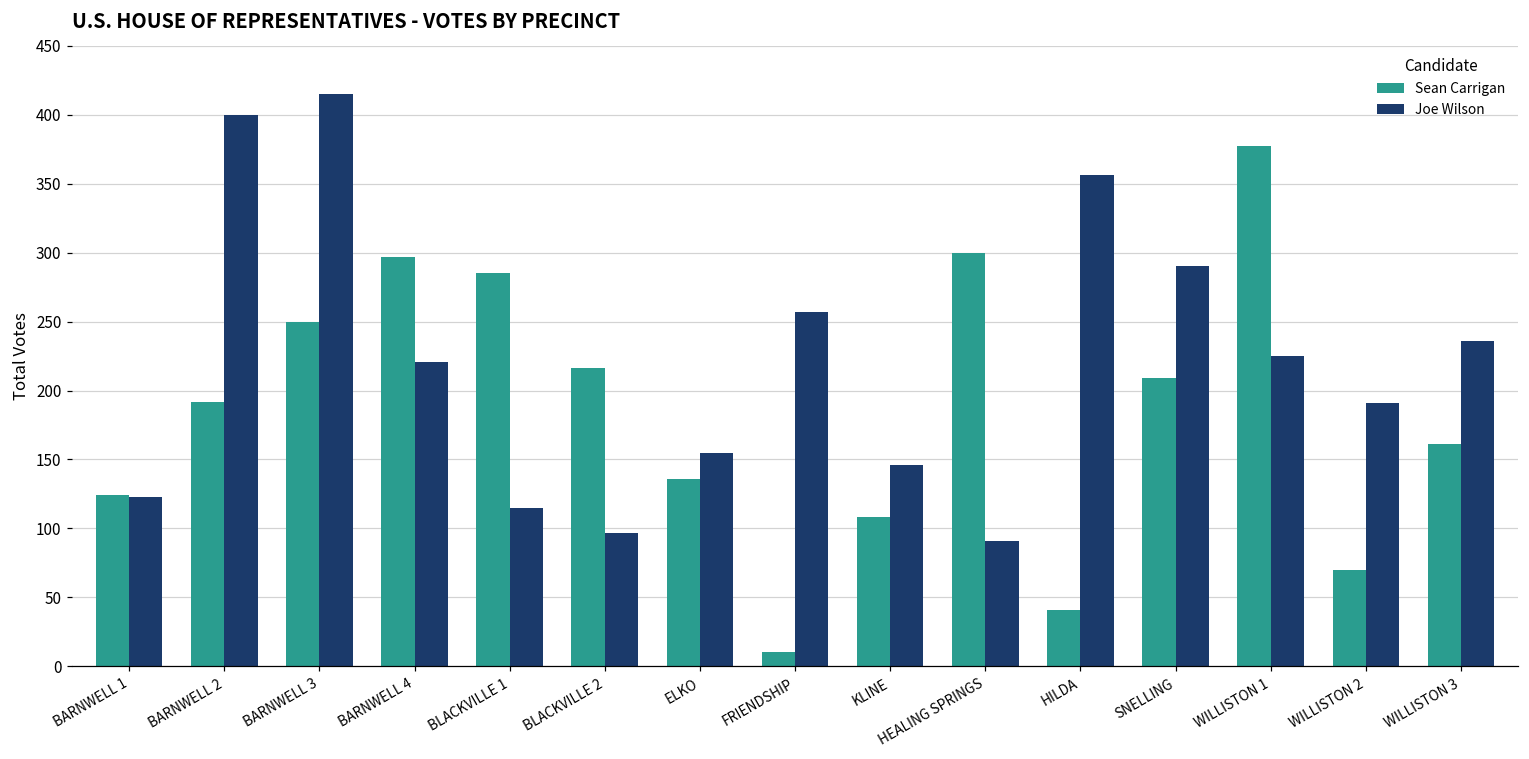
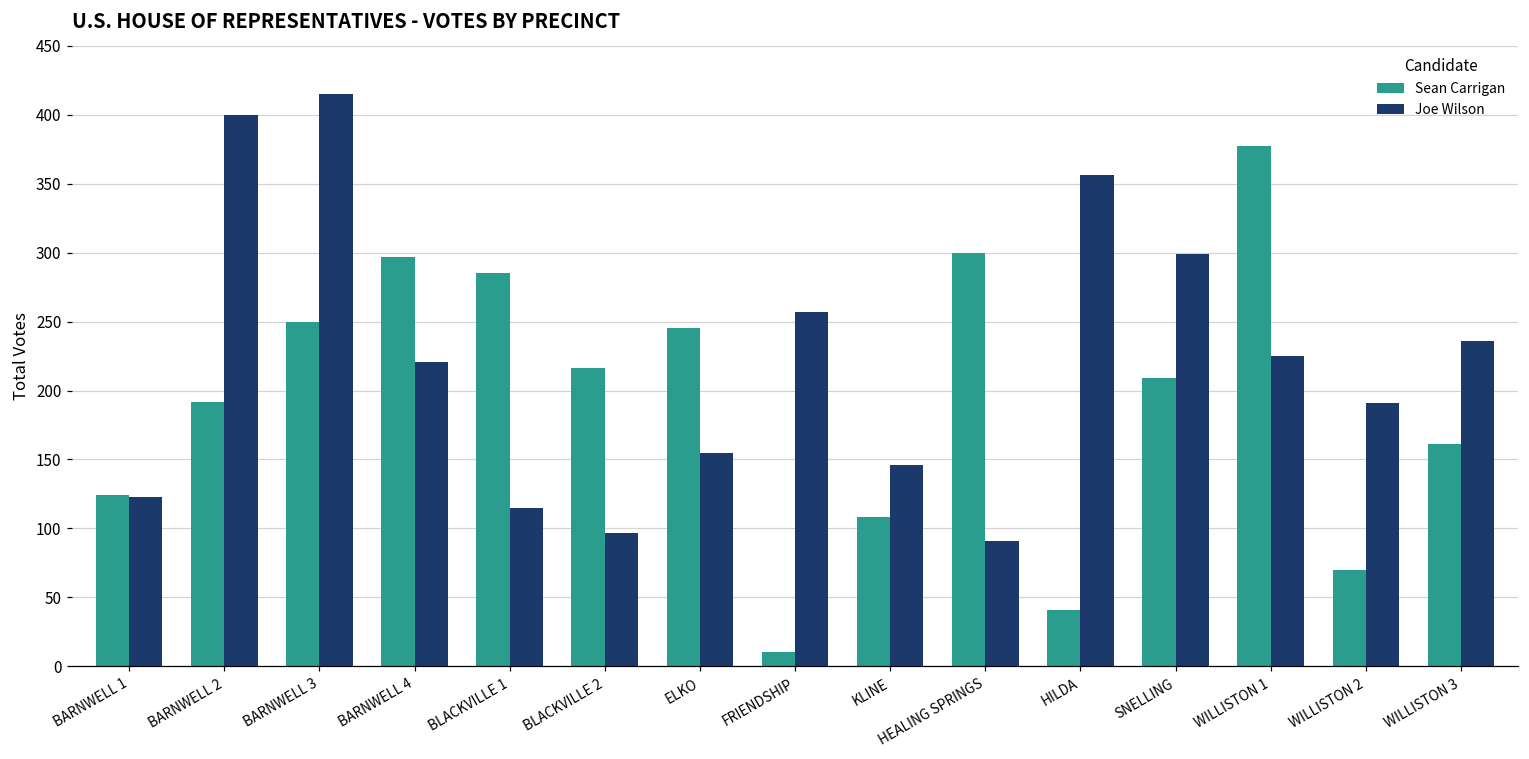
Sean Carrigan, ELKO: 136 -> 245
Joe Wilson, SNELLING: 290 -> 299
